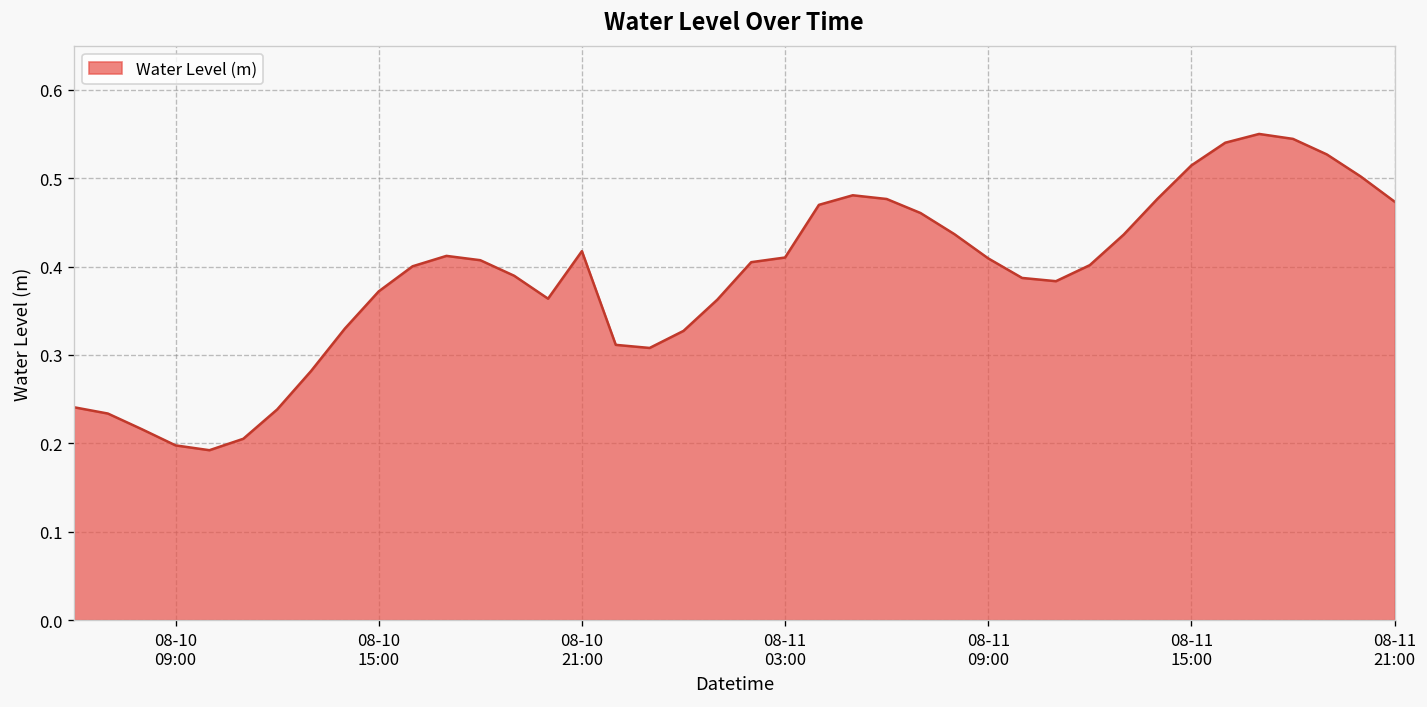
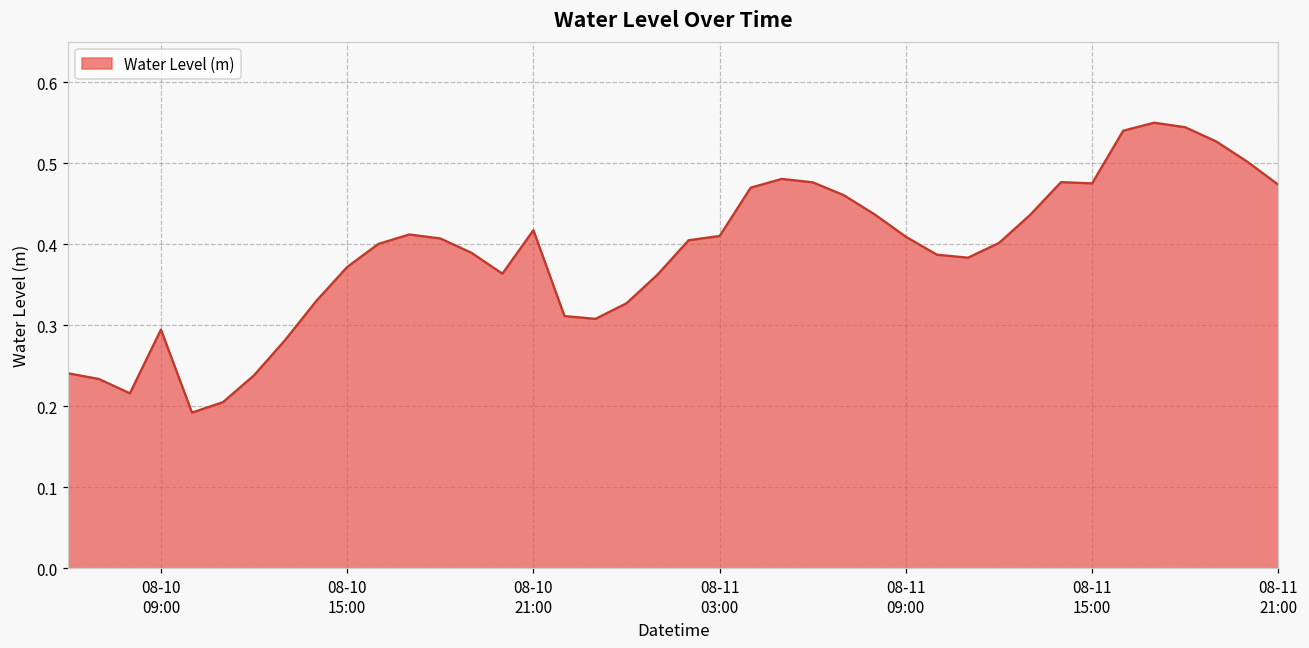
08-10 09:00: 0.20 -> 0.29
08-11 15:00: 0.51 -> 0.48
